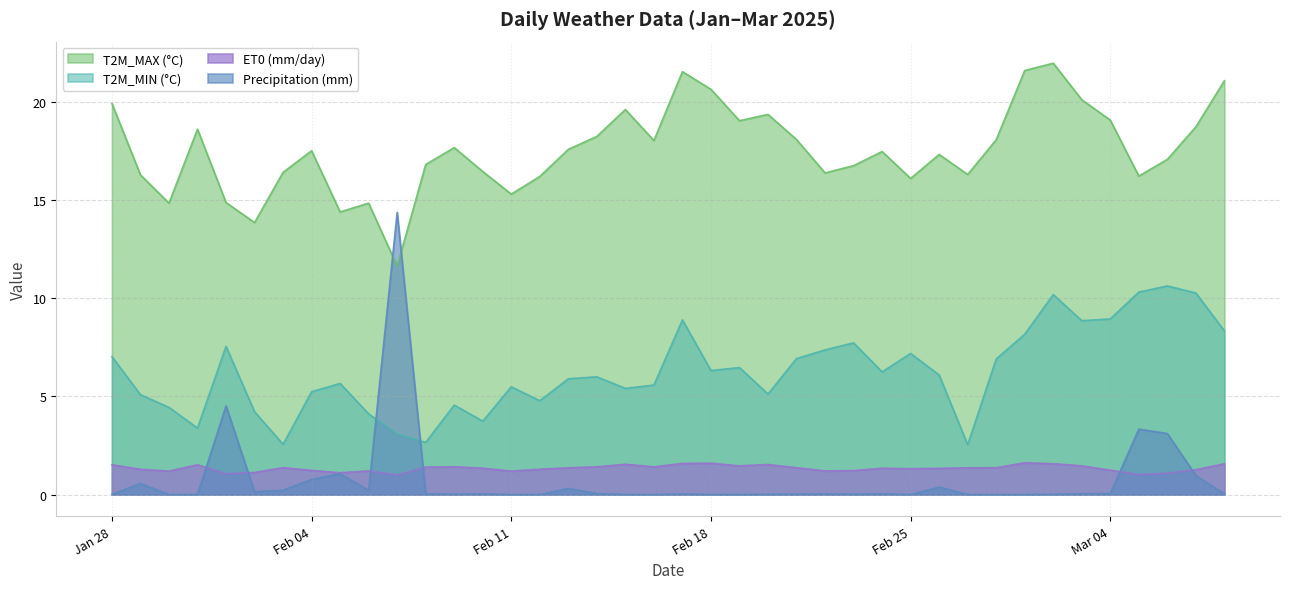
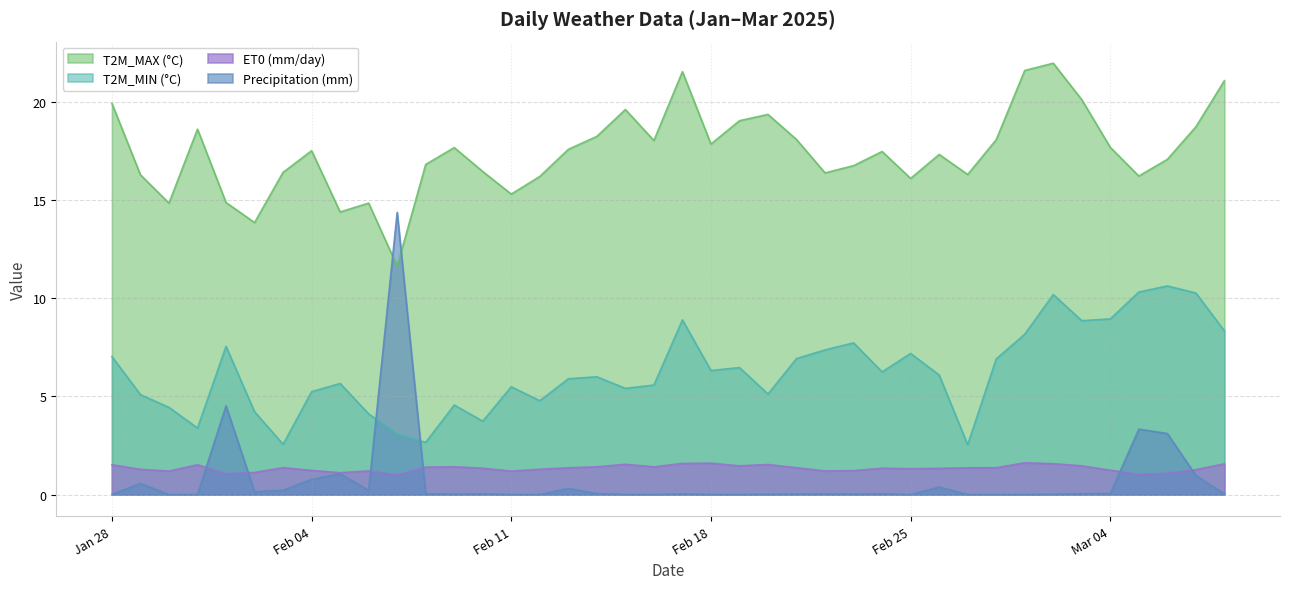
T2M_MAX (°C), Feb 18: 20.7 -> 17.9
T2M_MAX (°C), Mar 04: 19.1 -> 17.7
